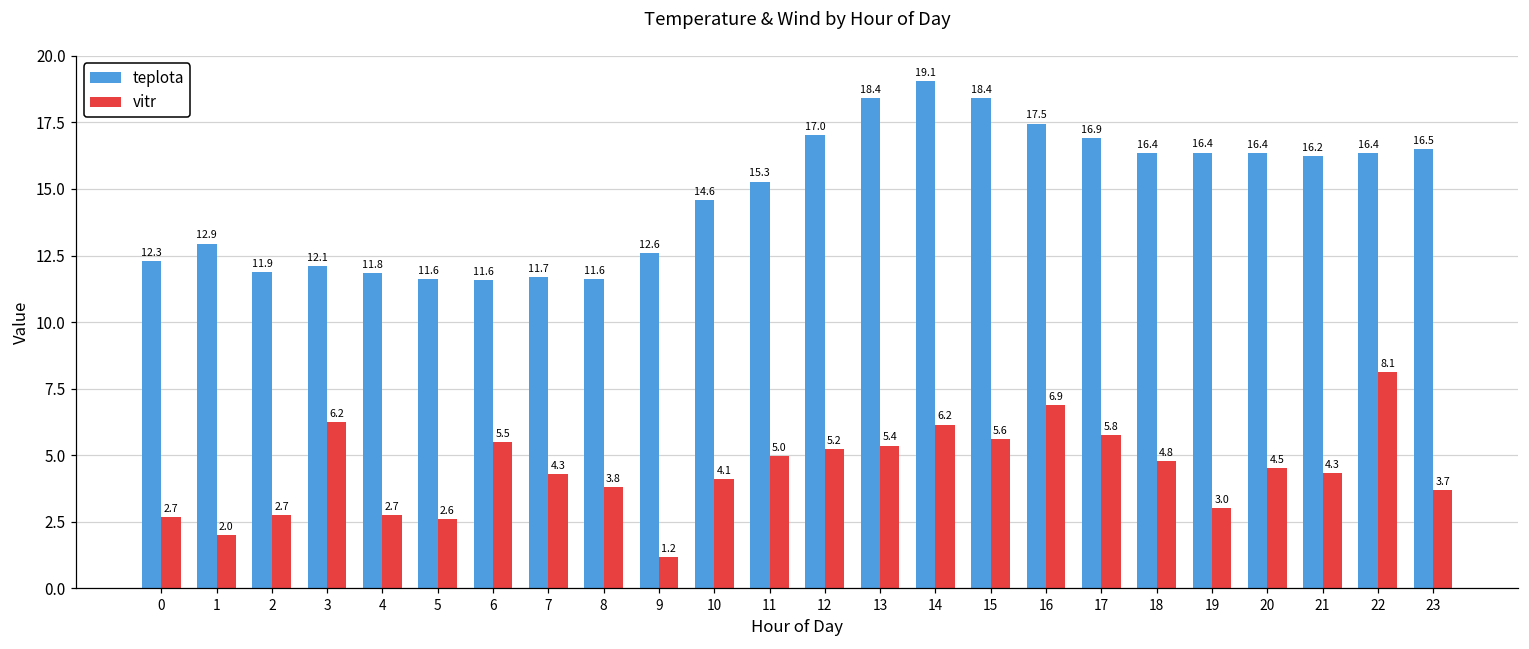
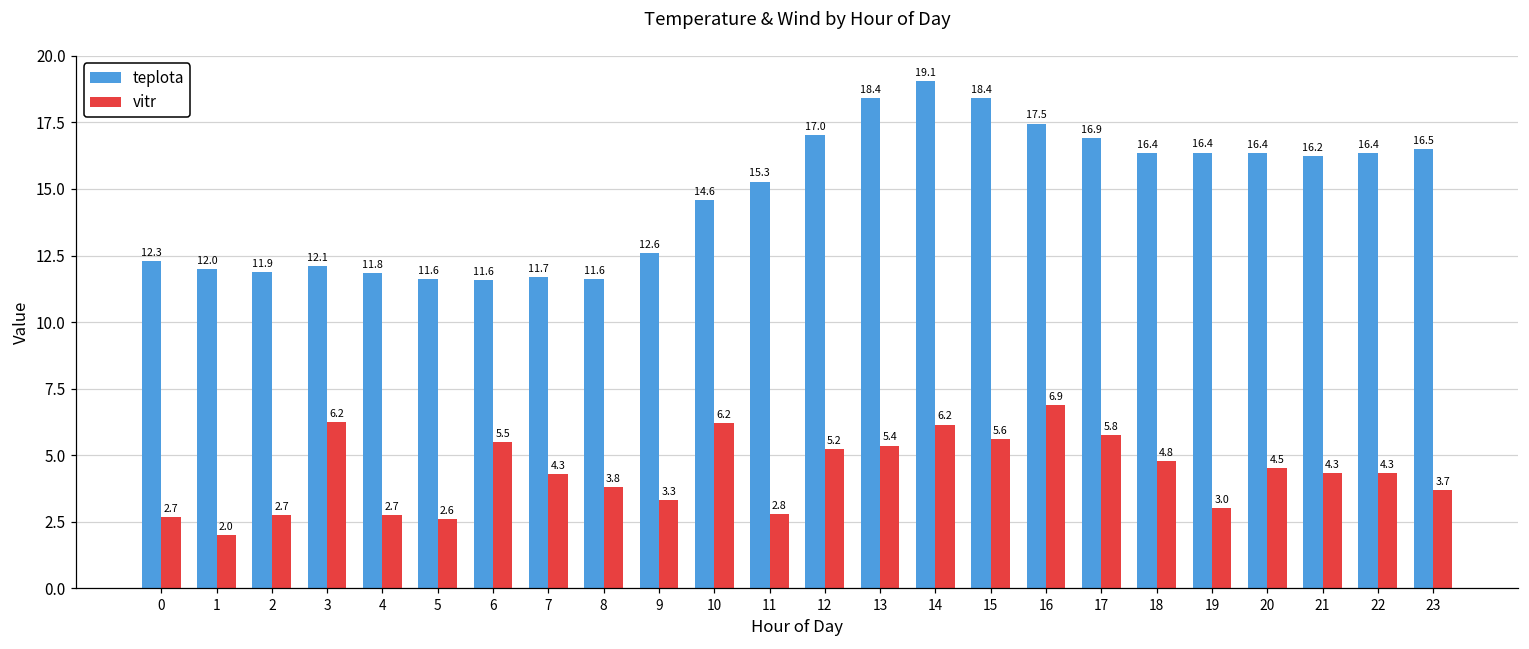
teplota, 1: 12.9 -> 12.0
vitr, 9: 1.2 -> 3.3
vitr, 10: 4.1 -> 6.2
vitr, 11: 5.0 -> 2.8
vitr, 22: 8.1 -> 4.3
